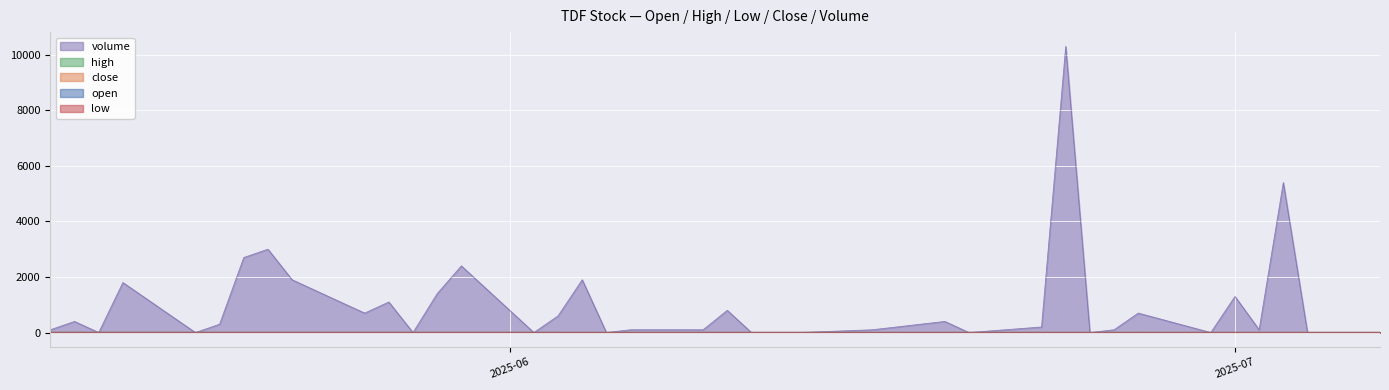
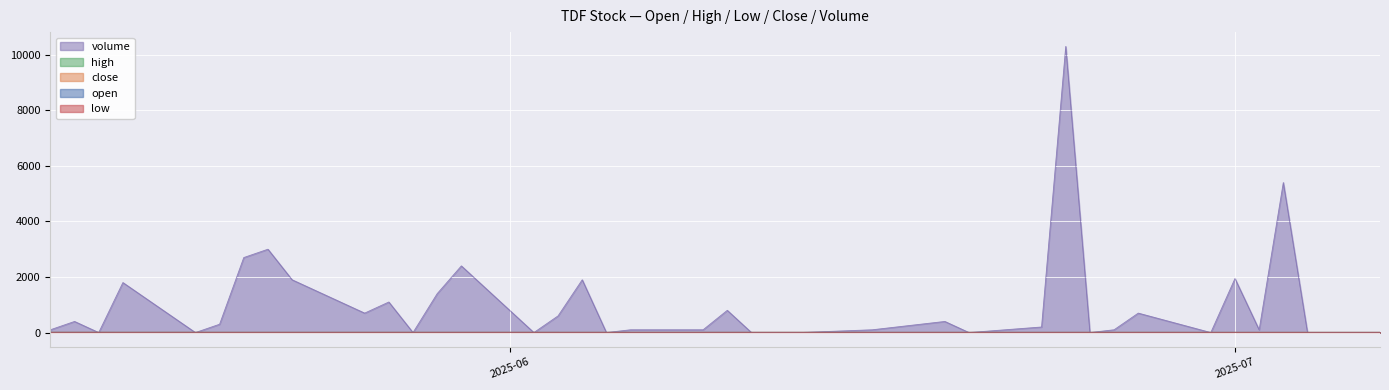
volume, 2025-07: 1300 -> 1900
